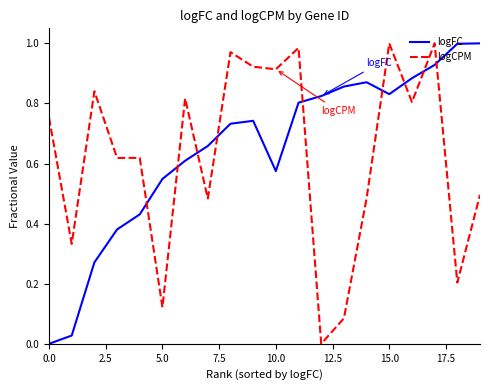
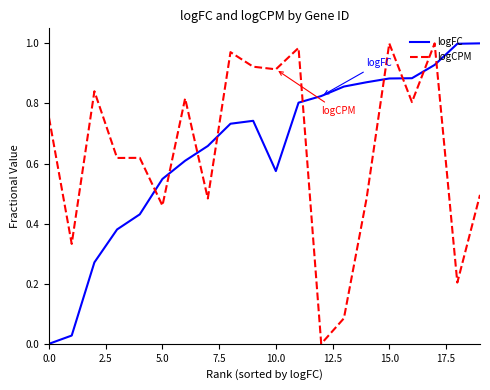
logCPM, 5.0: 0.12 -> 0.46
logFC, 15.0: 0.83 -> 0.88
